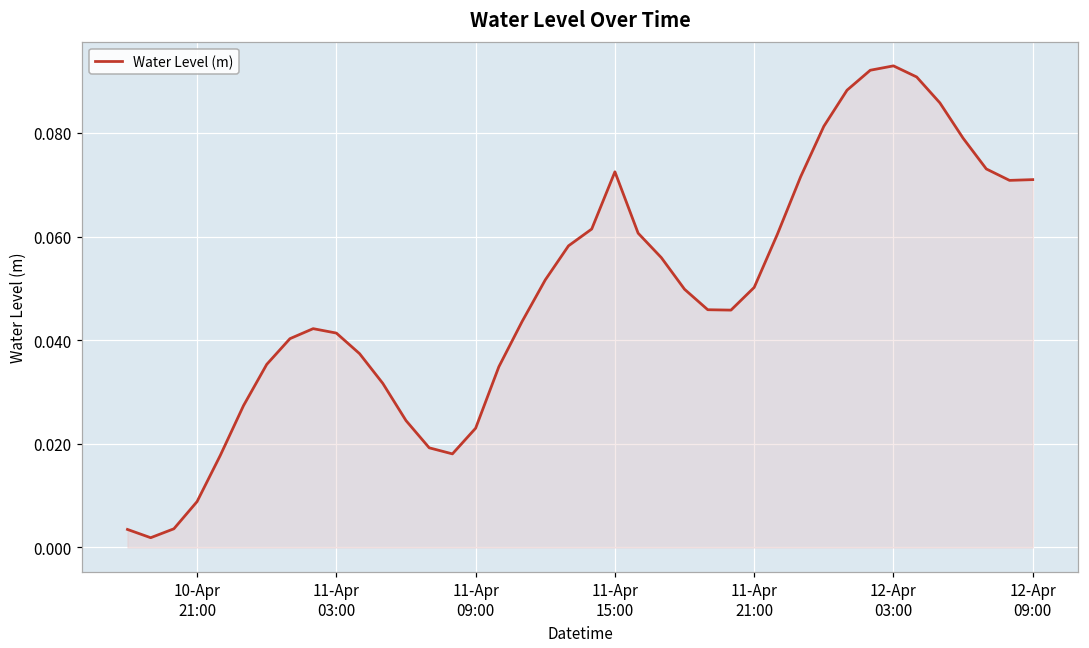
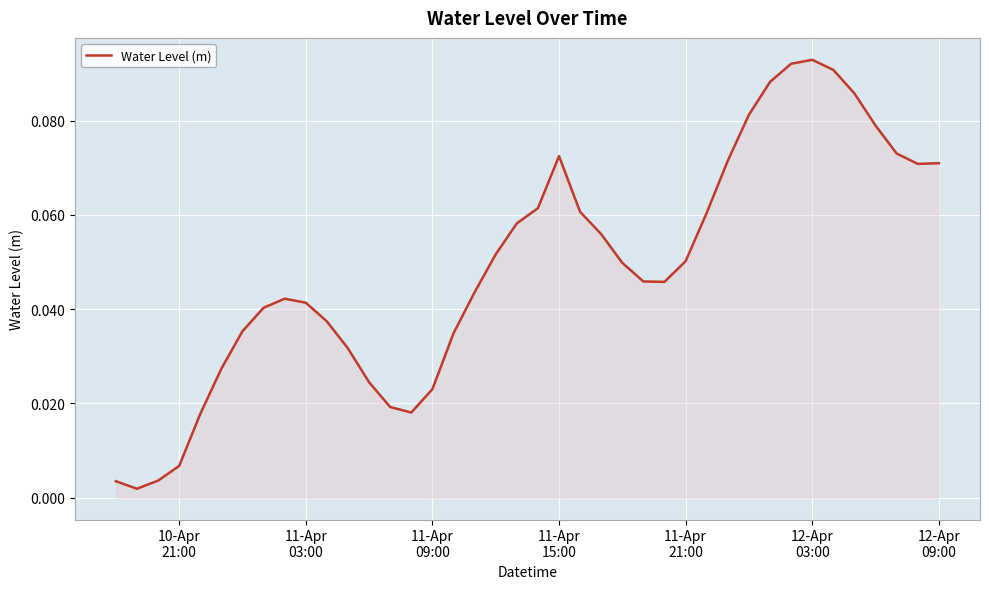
10-Apr 21:00: 0.009 -> 0.007
